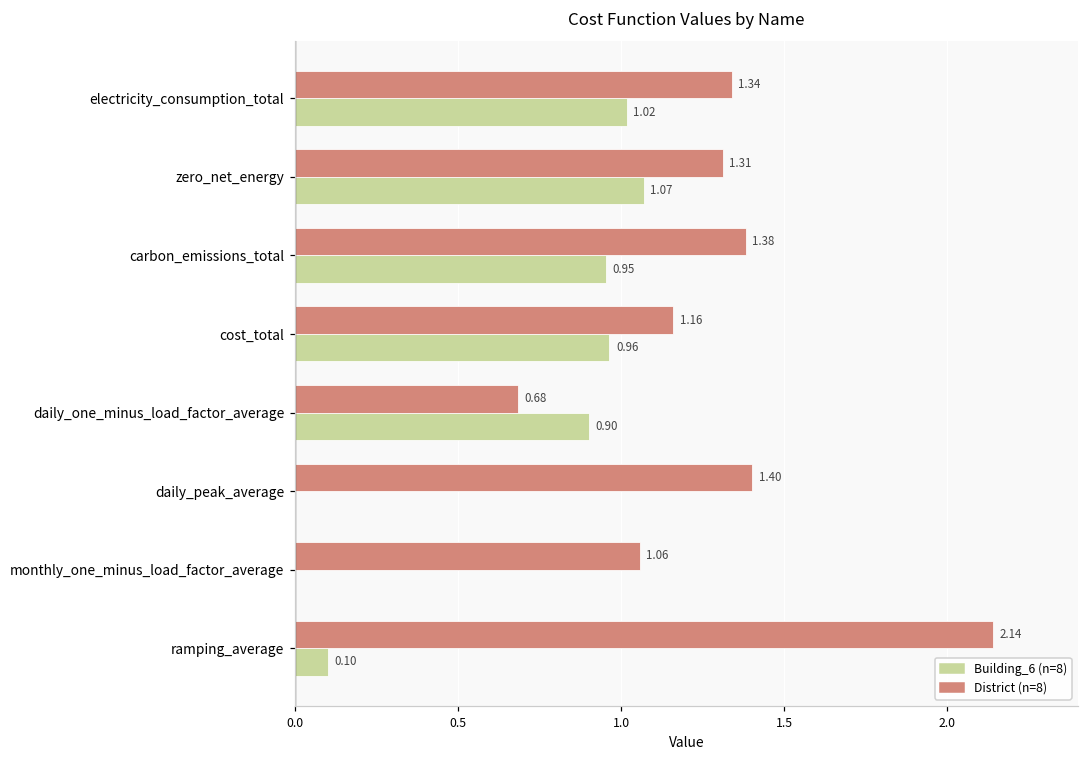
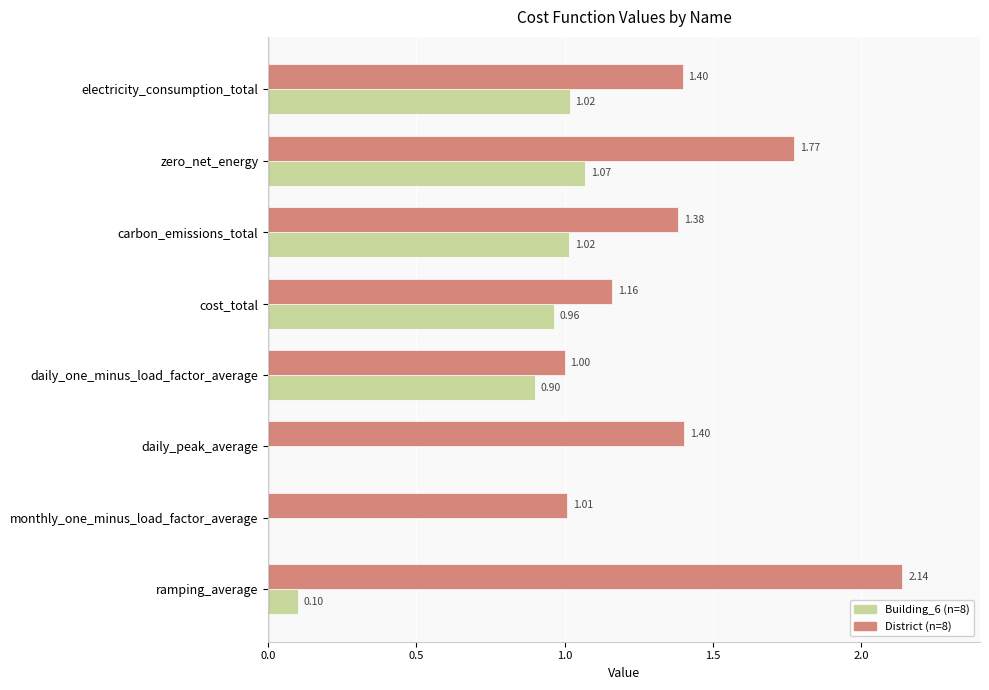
District (n=8), electricity_consumption_total: 1.34 -> 1.40
District (n=8), zero_net_energy: 1.31 -> 1.77
Building_6 (n=8), carbon_emissions_total: 0.95 -> 1.02
District (n=8), daily_one_minus_load_factor_average: 0.68 -> 1.00
District (n=8), monthly_one_minus_load_factor_average: 1.06 -> 1.01
